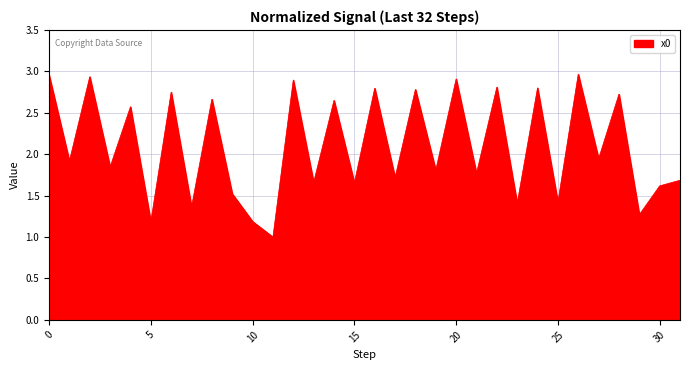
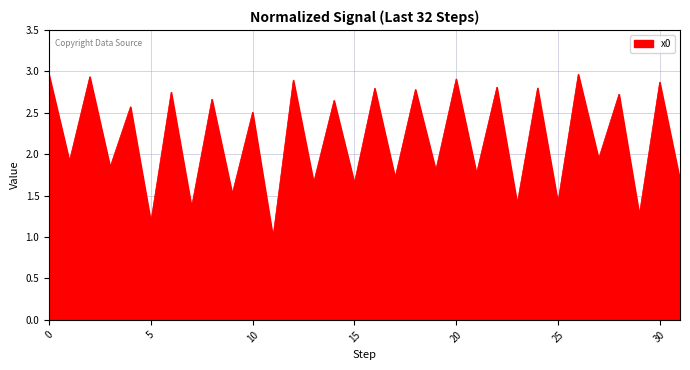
10: 1.2 -> 2.5
30: 1.6 -> 2.9
